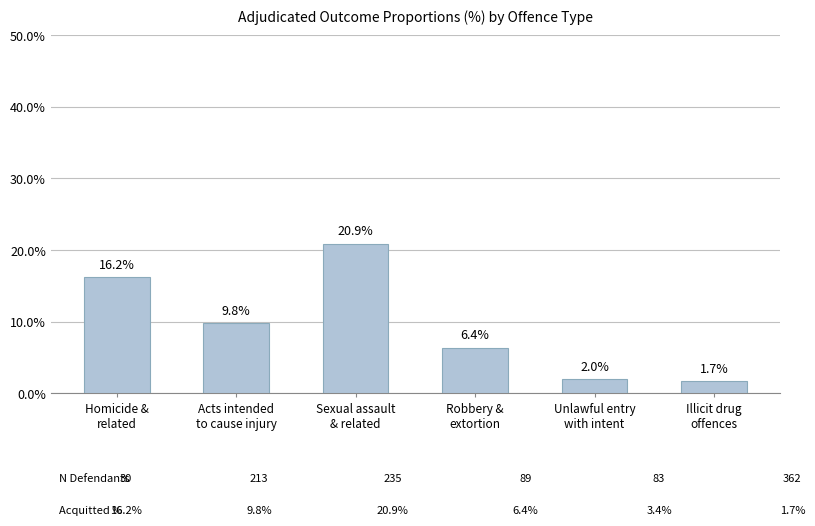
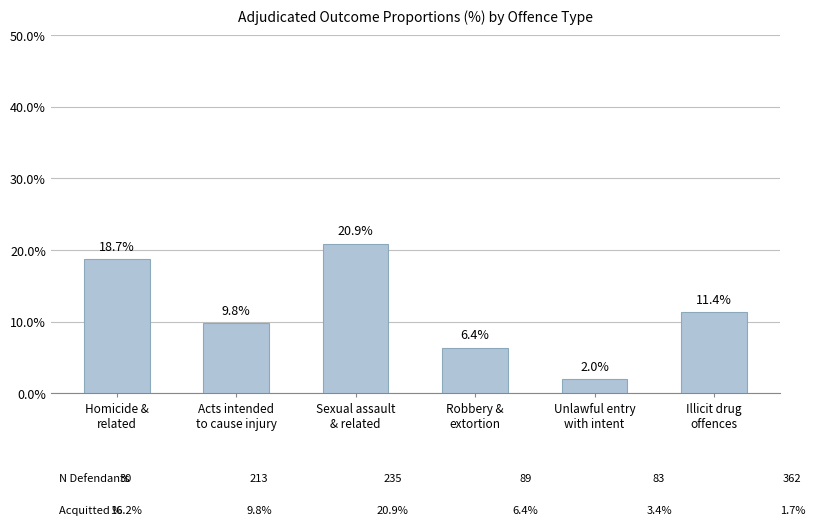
Homicide & related: 16.2% -> 18.7%
Illicit drug offences: 1.7% -> 11.4%
